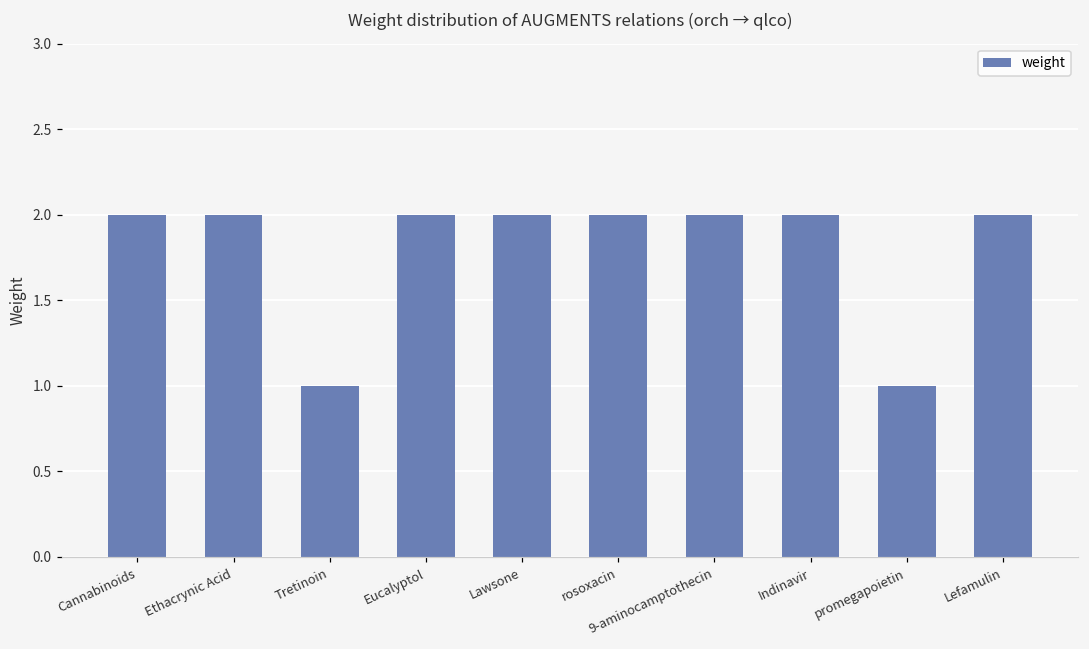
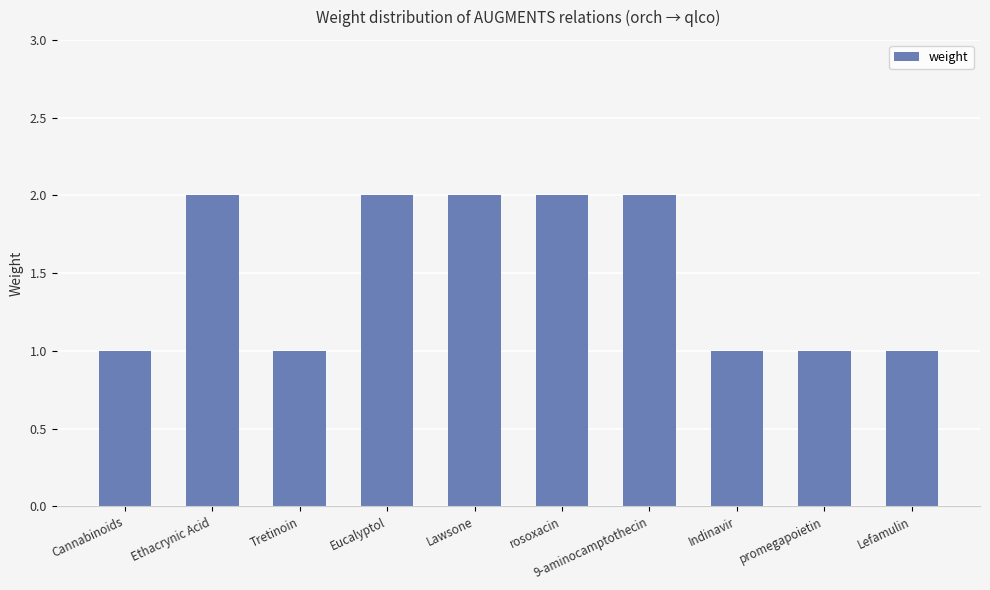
Cannabinoids: 2 -> 1
Indinavir: 2 -> 1
Lefamulin: 2 -> 1
